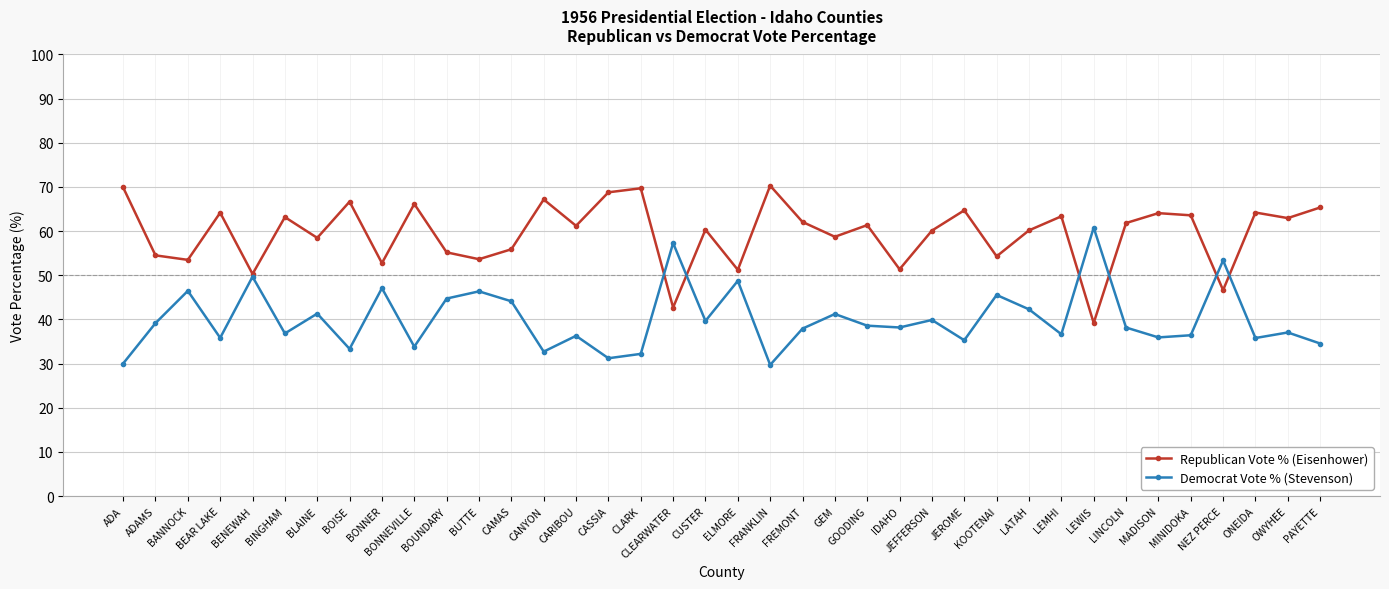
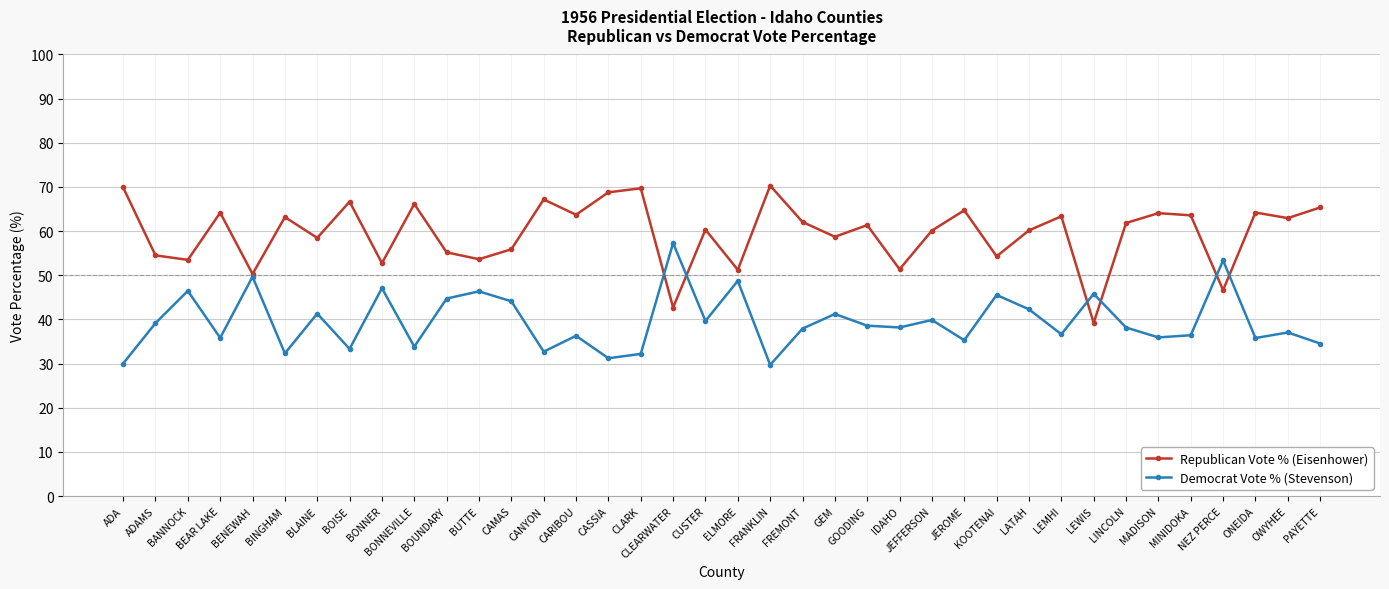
Democrat Vote % (Stevenson), BINGHAM: 37 -> 32
Republican Vote % (Eisenhower), CARIBOU: 61 -> 64
Democrat Vote % (Stevenson), LEWIS: 61 -> 46
